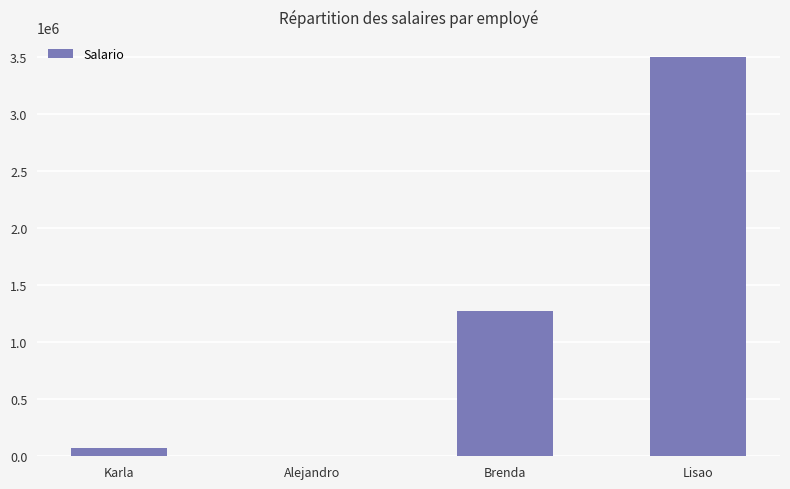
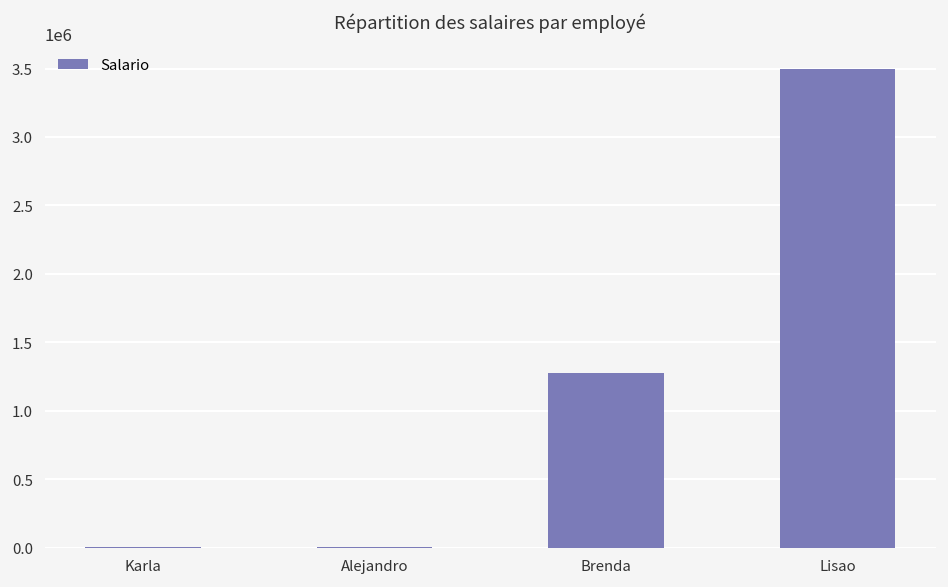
Karla: 80000 -> 0
